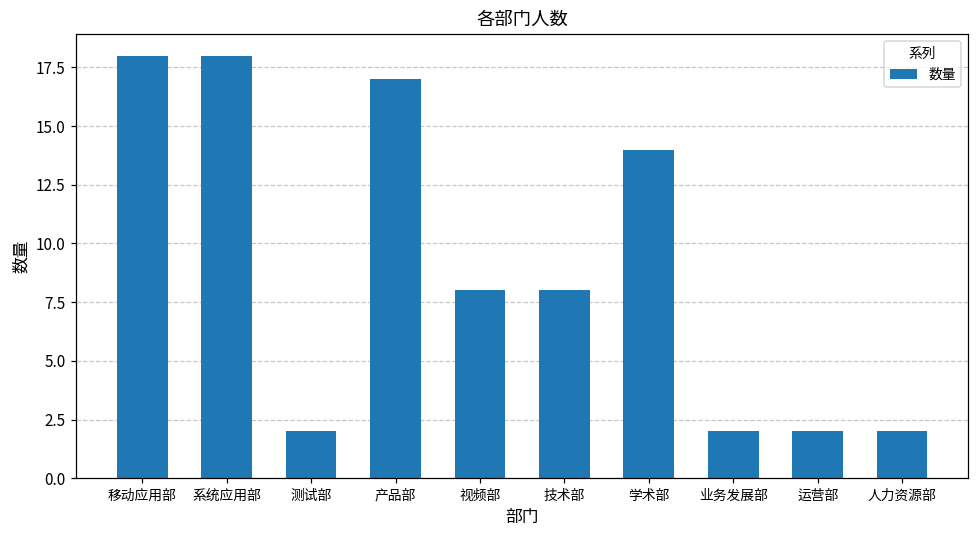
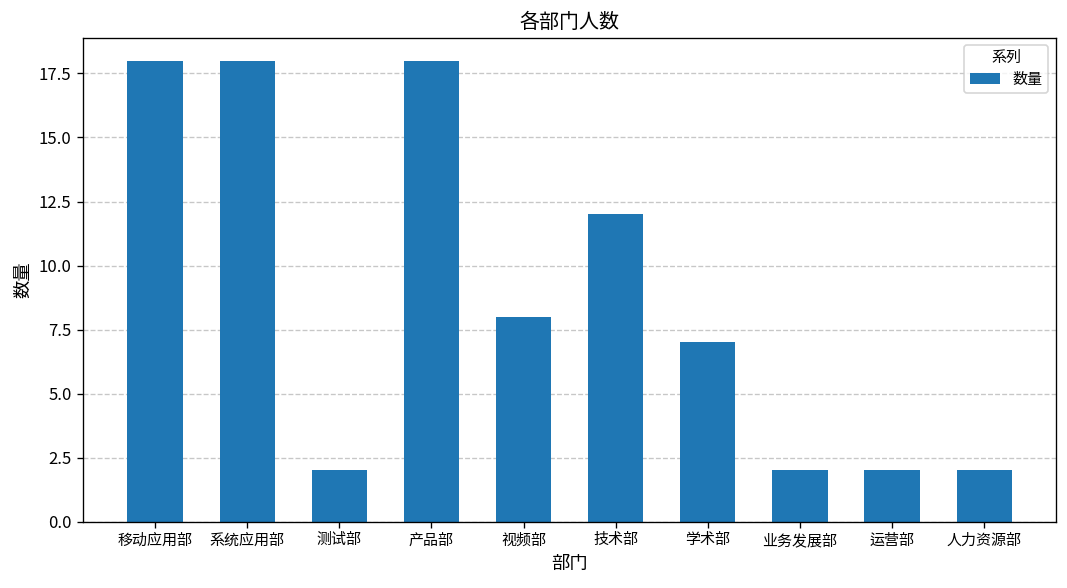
产品部: 17 -> 18
技术部: 8 -> 12
学术部: 14 -> 7
